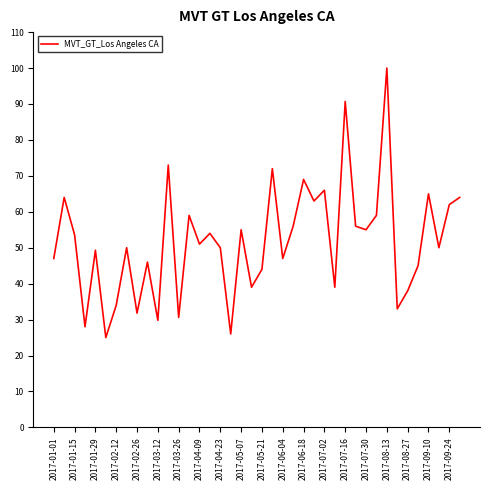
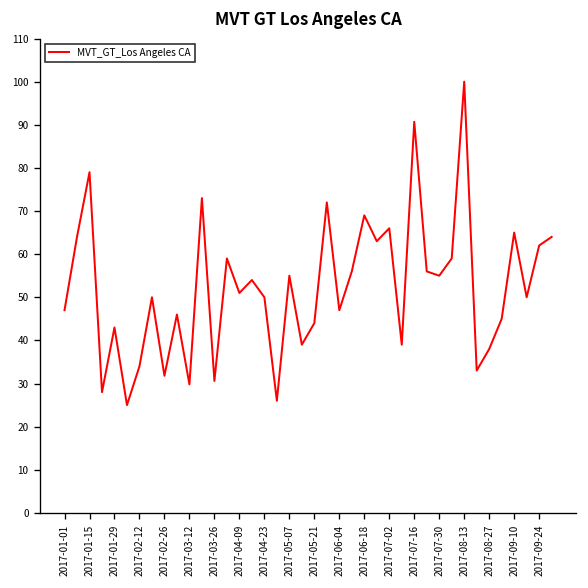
2017-01-15: 54 -> 79
2017-01-29: 49 -> 43
